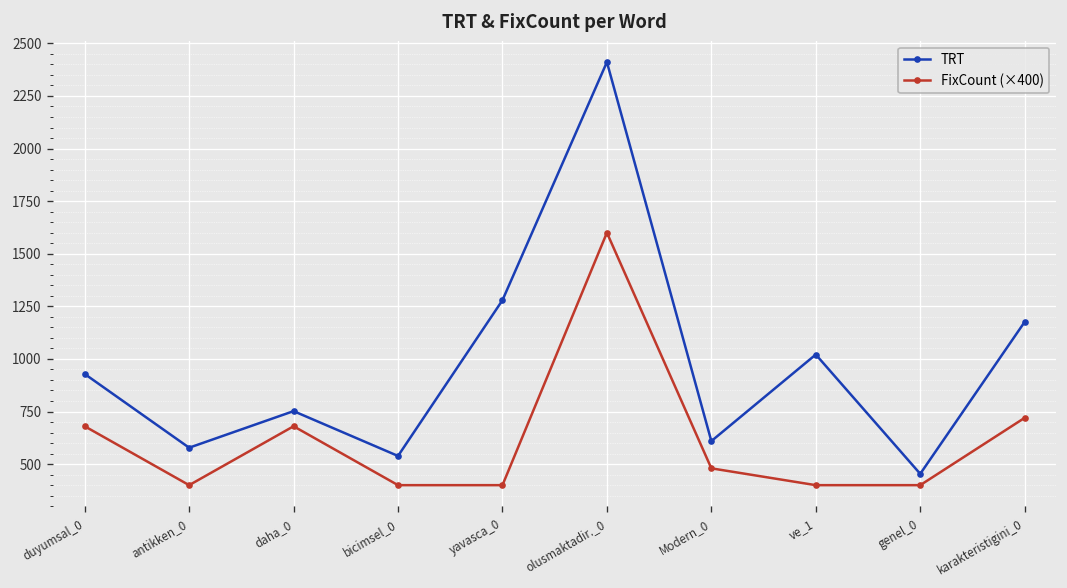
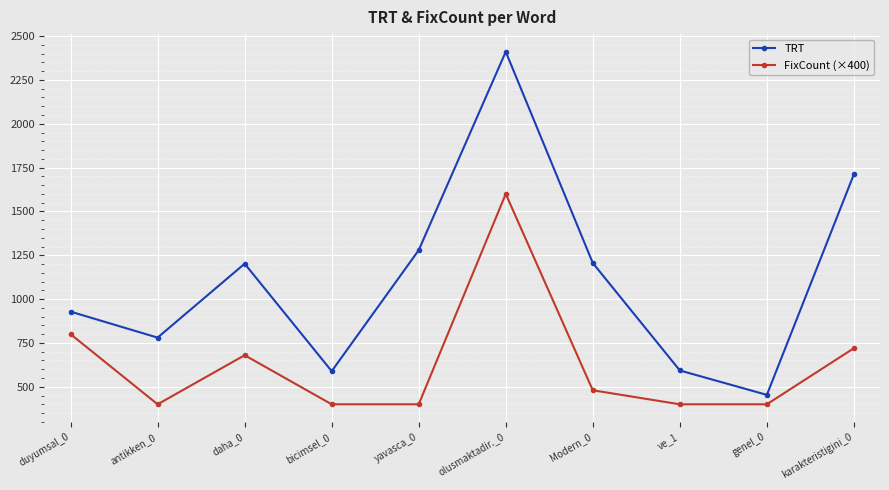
FixCount (×400), duyumsal_0: 680 -> 800
TRT, antikken_0: 580 -> 780
TRT, daha_0: 750 -> 1200
TRT, bicimsel_0: 540 -> 590
TRT, Modern_0: 610 -> 1210
TRT, ve_1: 1020 -> 590
TRT, karakteristigini_0: 1180 -> 1710
